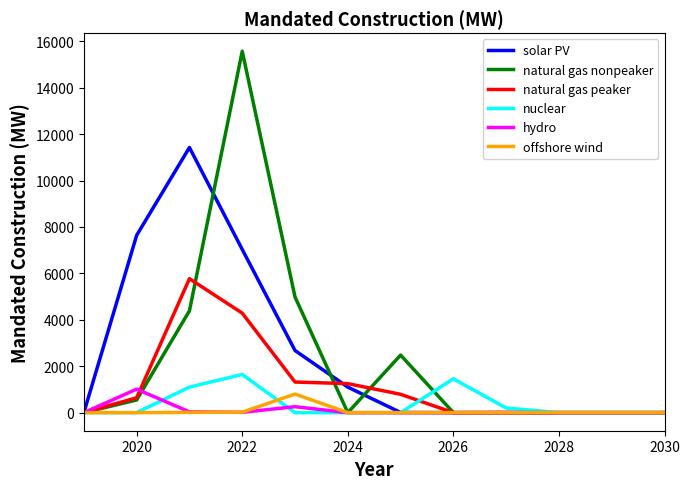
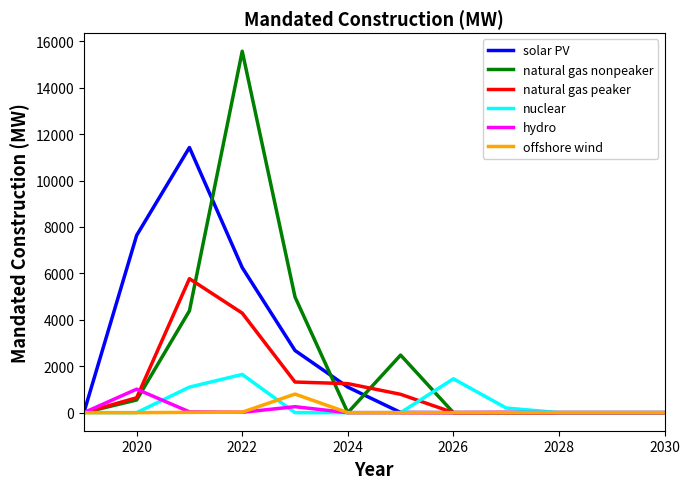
solar PV, 2022: 7000 -> 6200
